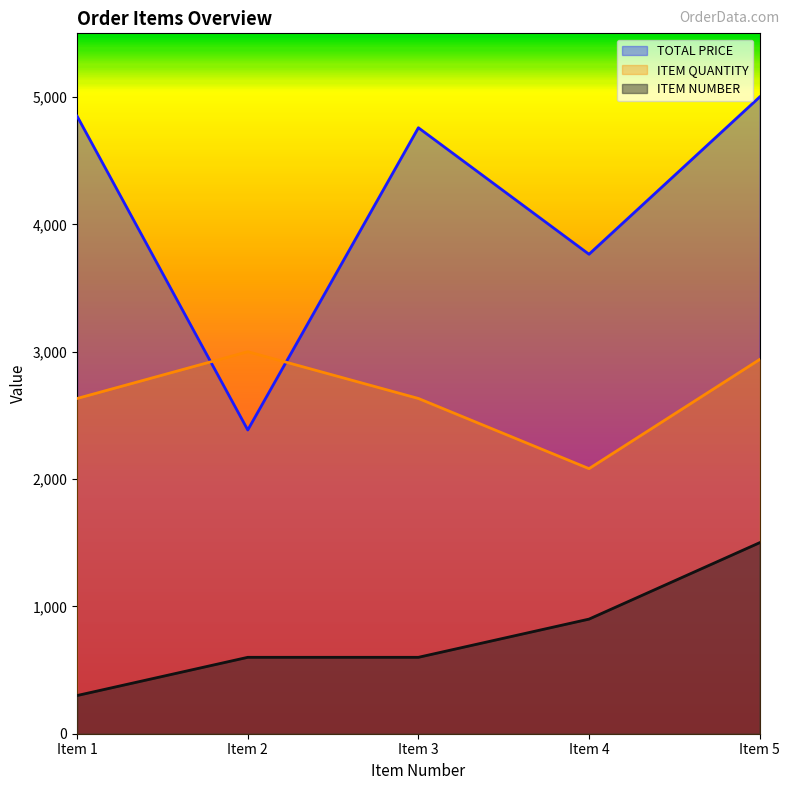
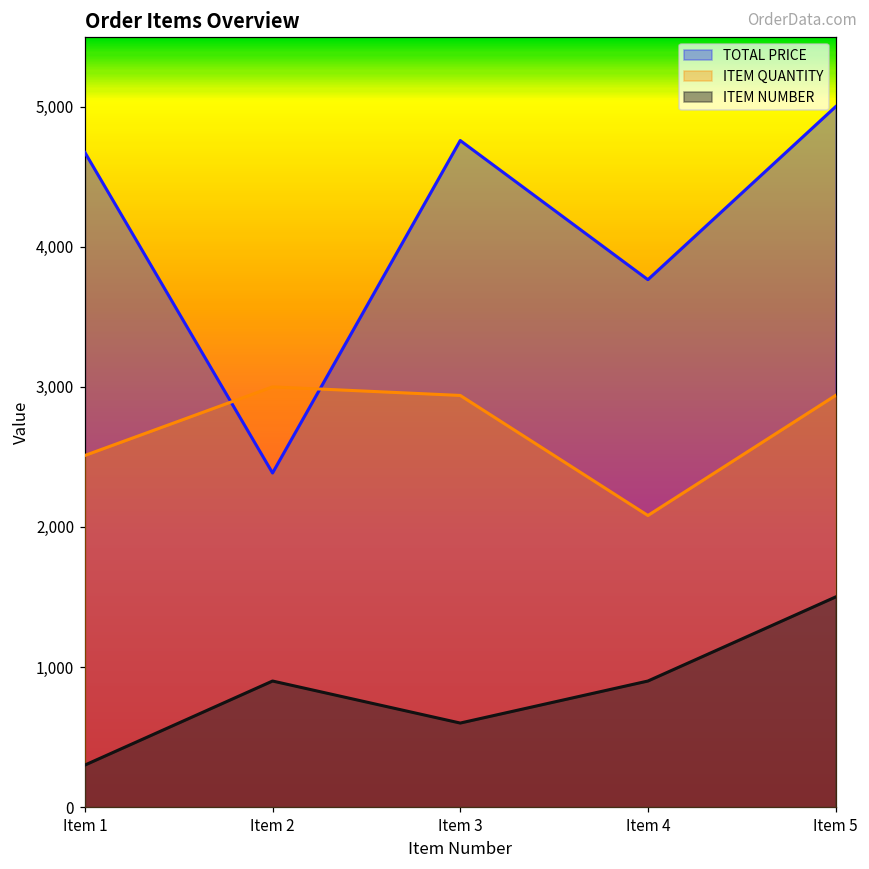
TOTAL PRICE, Item 1: 4,850 -> 4,670
ITEM QUANTITY, Item 1: 2,630 -> 2,510
ITEM NUMBER, Item 2: 600 -> 900
ITEM QUANTITY, Item 3: 2,630 -> 2,940
